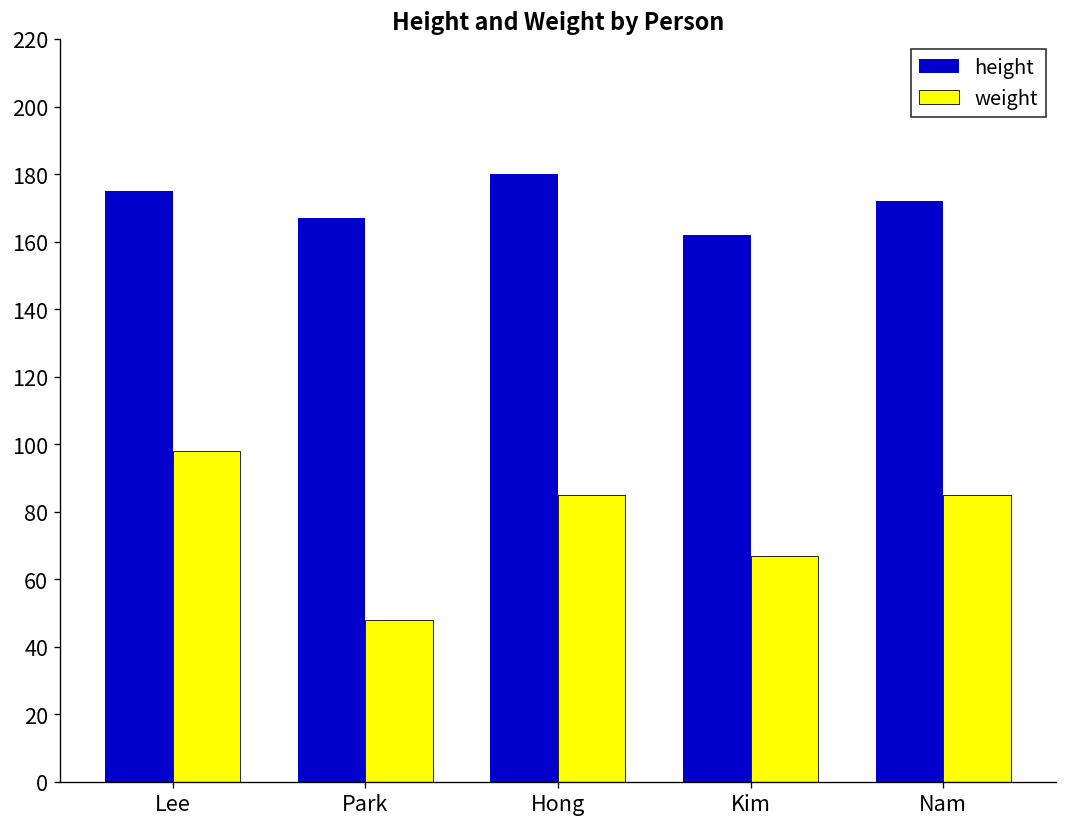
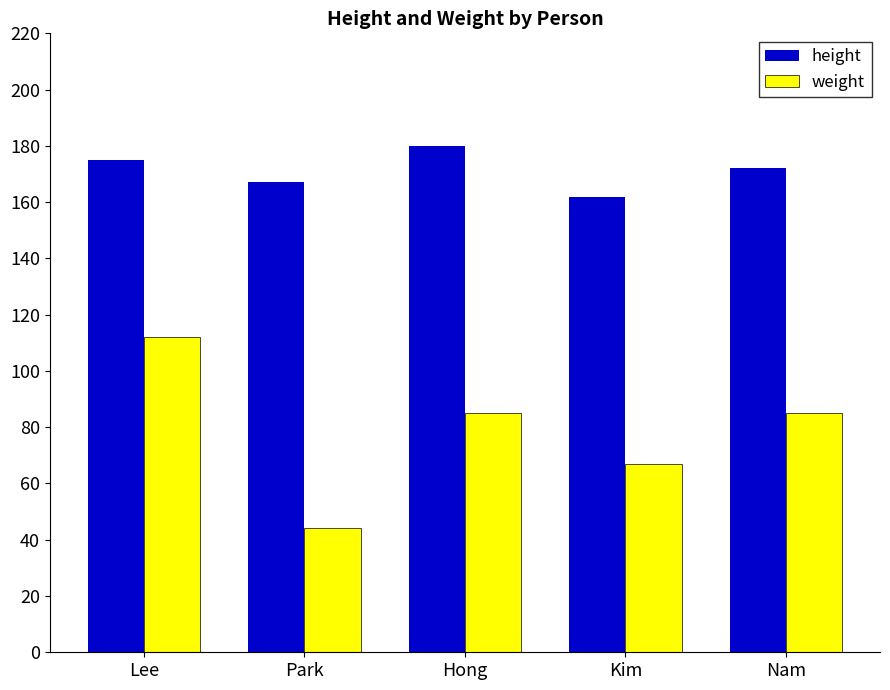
weight, Lee: 98 -> 112
weight, Park: 48 -> 44
